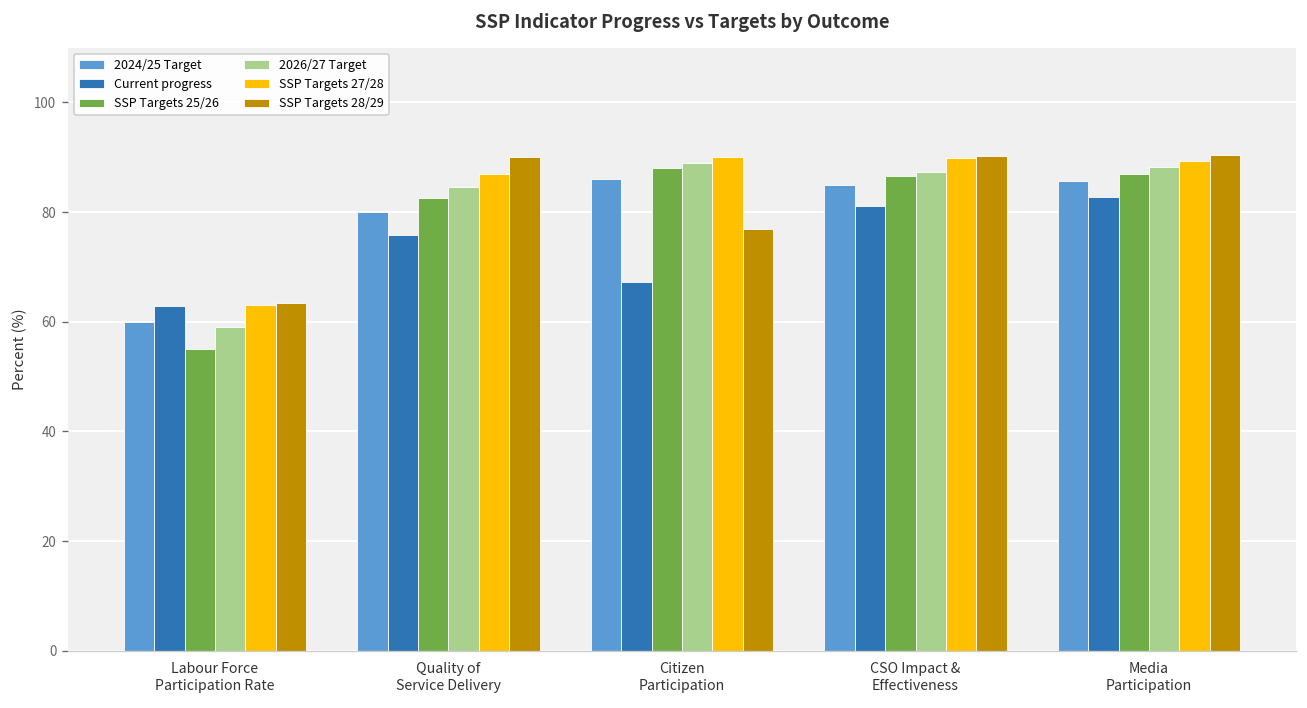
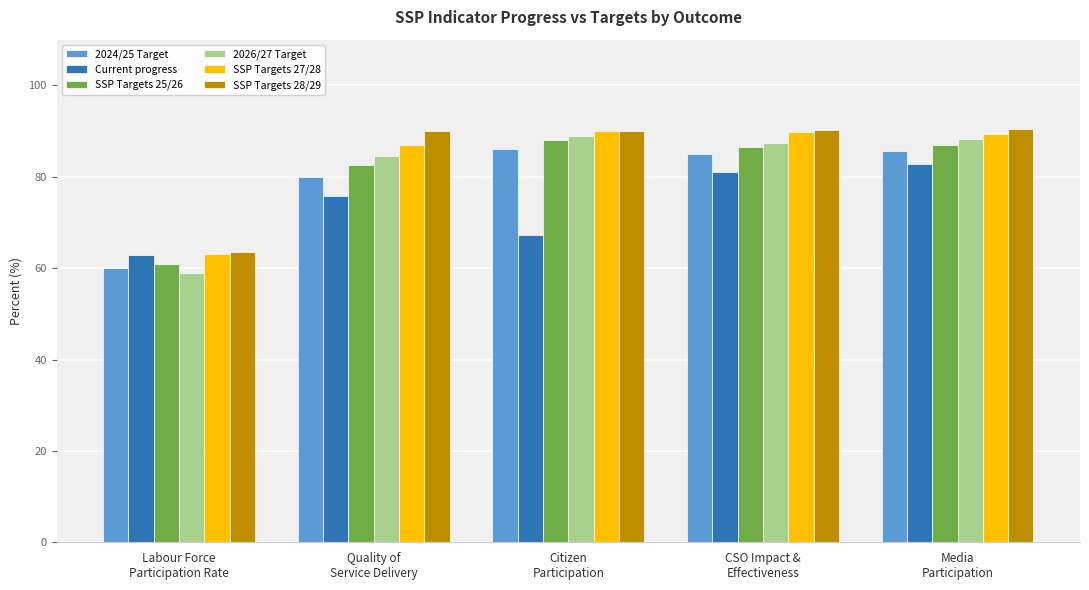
SSP Targets 25/26, Labour Force Participation Rate: 55 -> 61
SSP Targets 28/29, Citizen Participation: 77 -> 90
